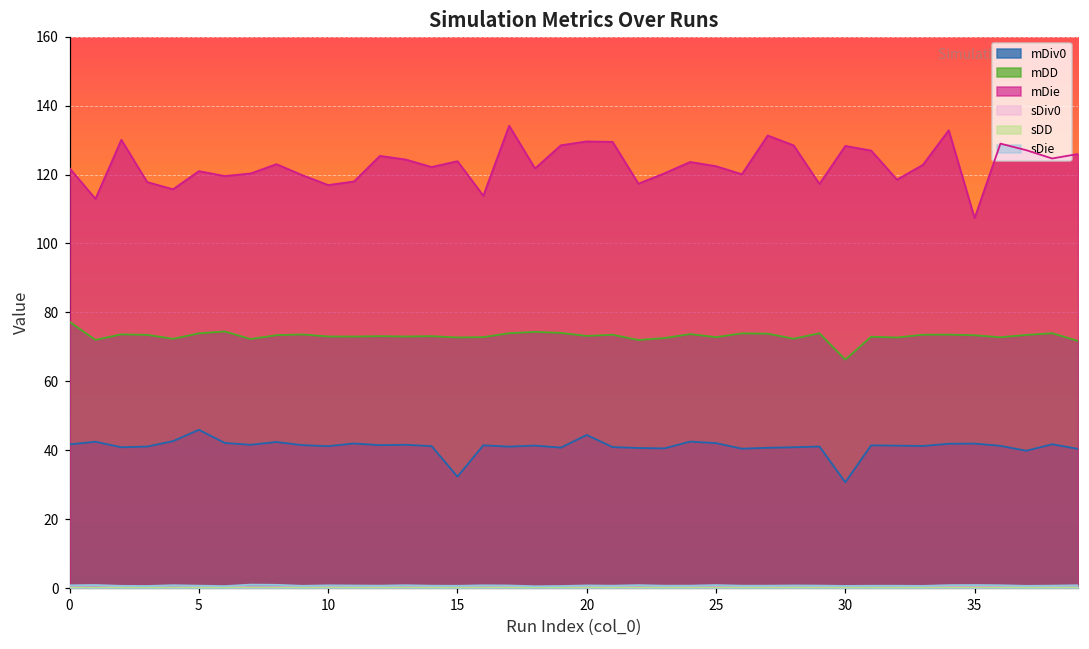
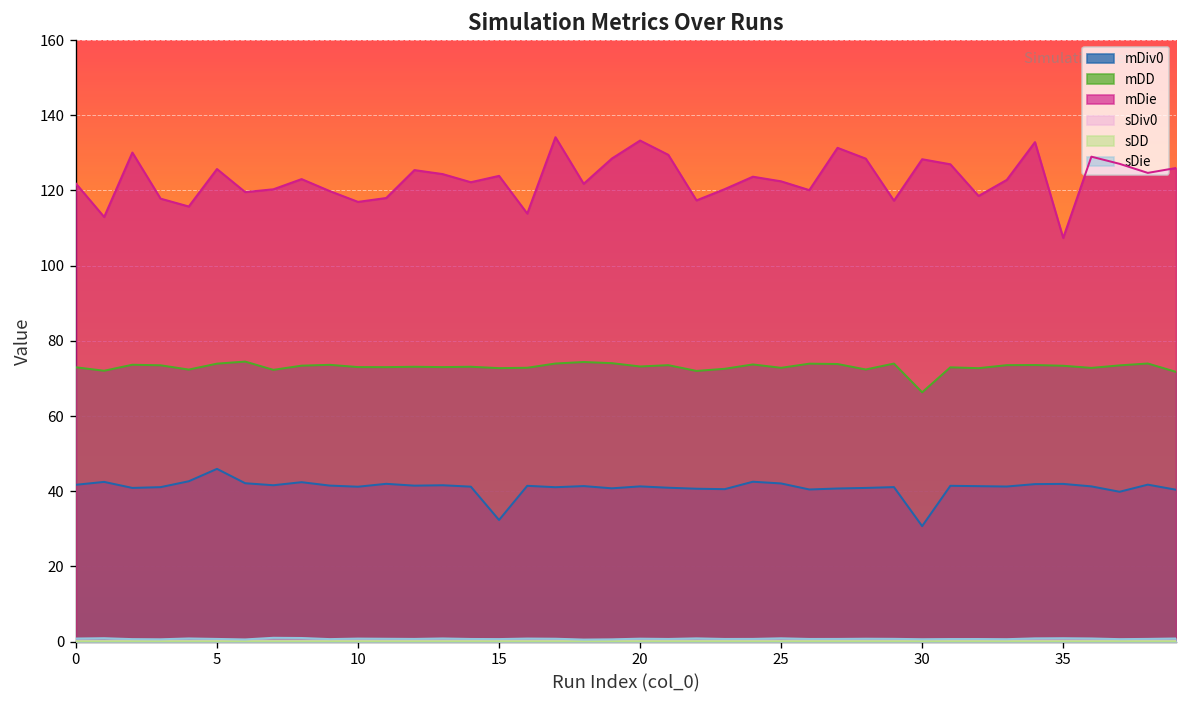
mDD, 0: 77 -> 73
mDie, 5: 121 -> 126
mDiv0, 20: 44 -> 41
mDie, 20: 130 -> 133
